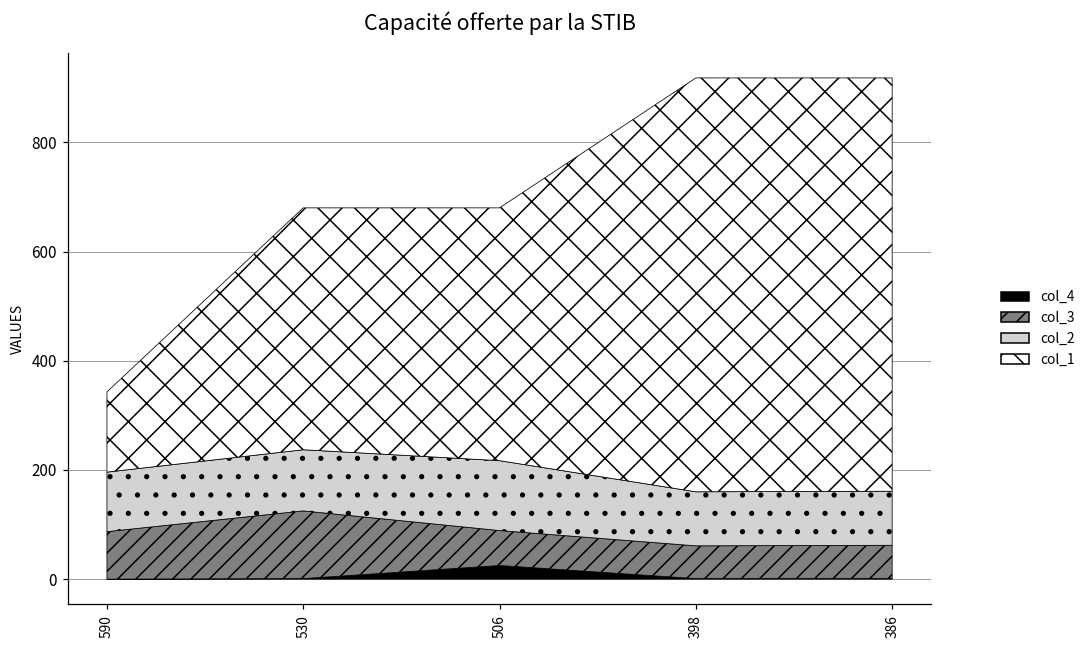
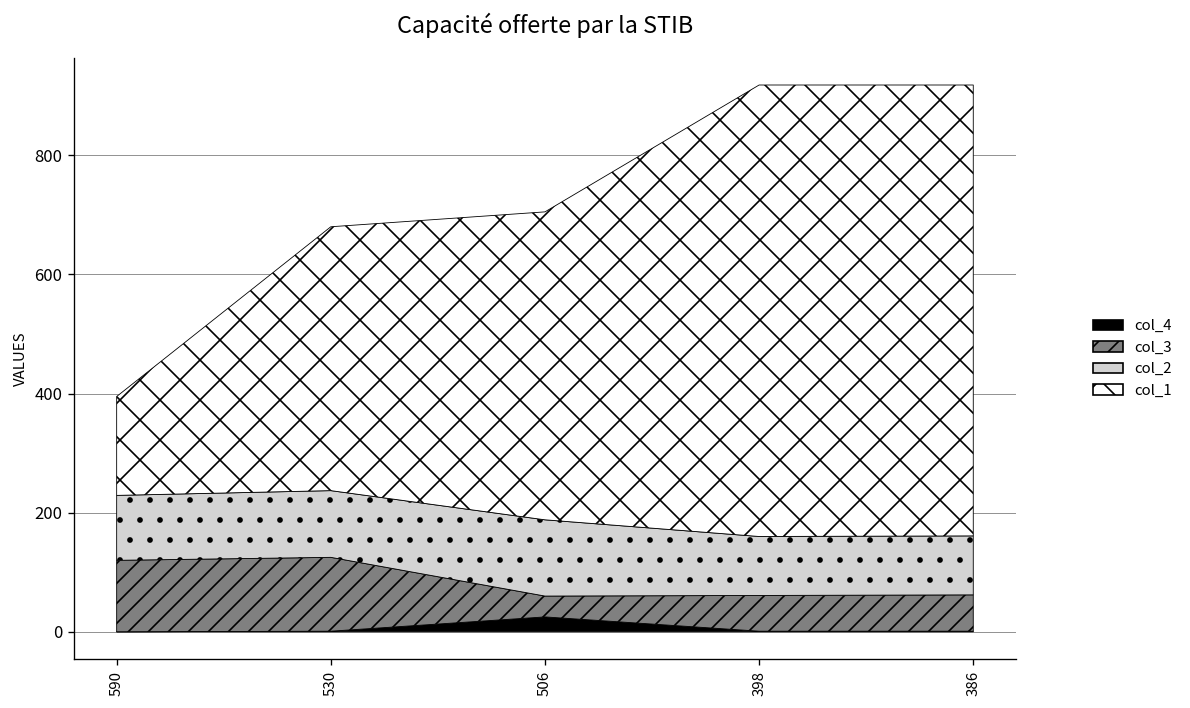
col_3, 590: 90 -> 120
col_1, 590: 150 -> 170
col_3, 506: 60 -> 40
col_1, 506: 460 -> 520
